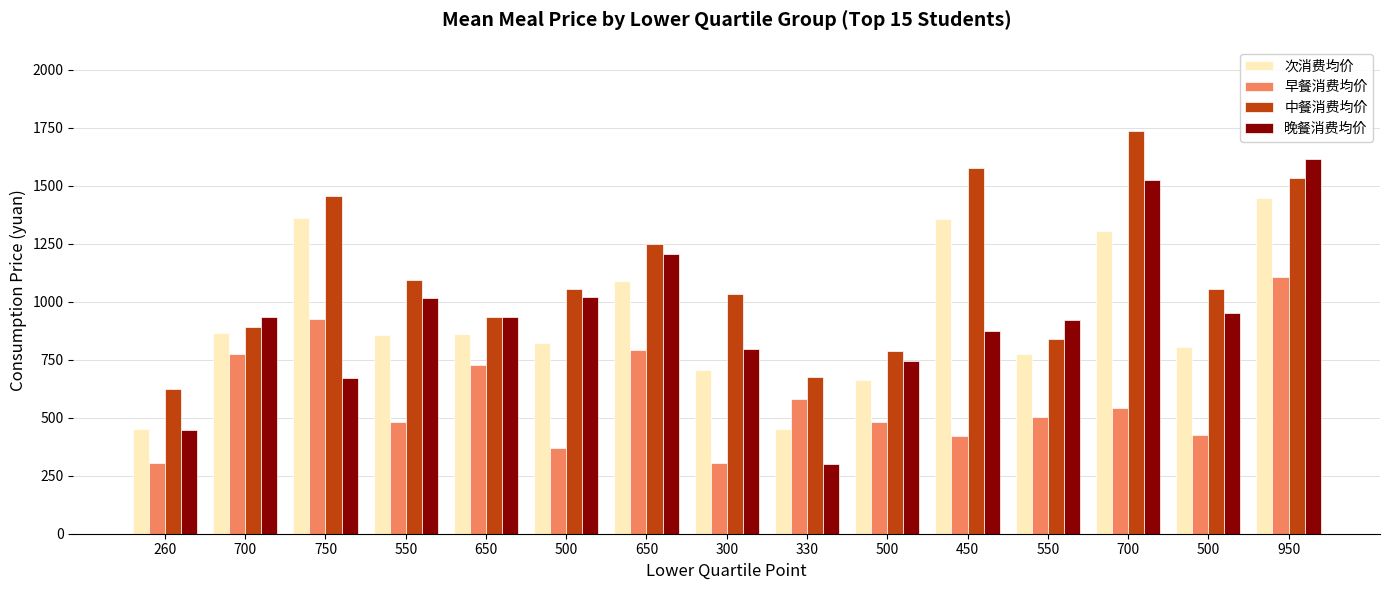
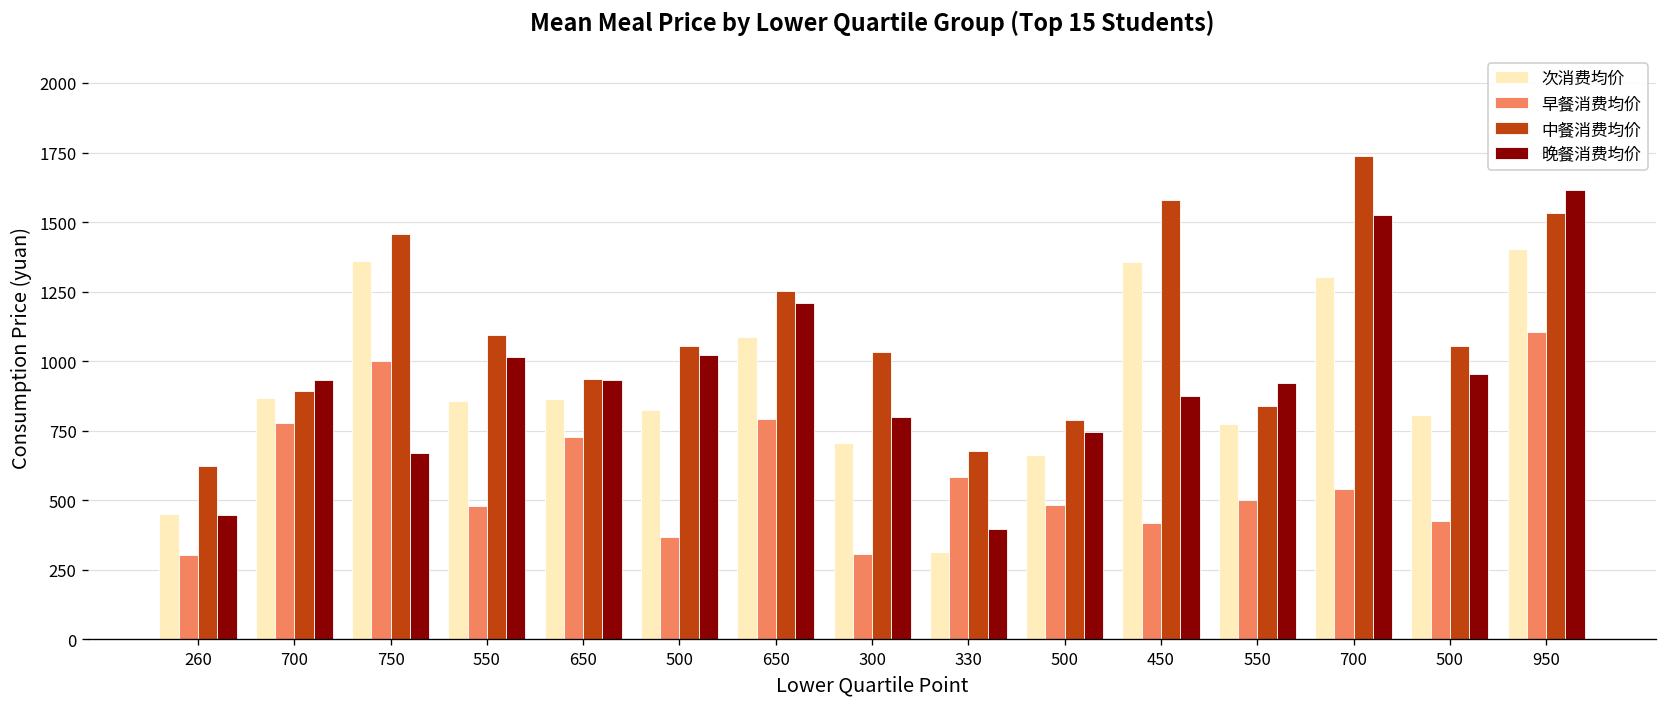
早餐消费均价, 750: 920 -> 1000
次消费均价, 330: 450 -> 310
晚餐消费均价, 330: 300 -> 400
次消费均价, 950: 1450 -> 1400
